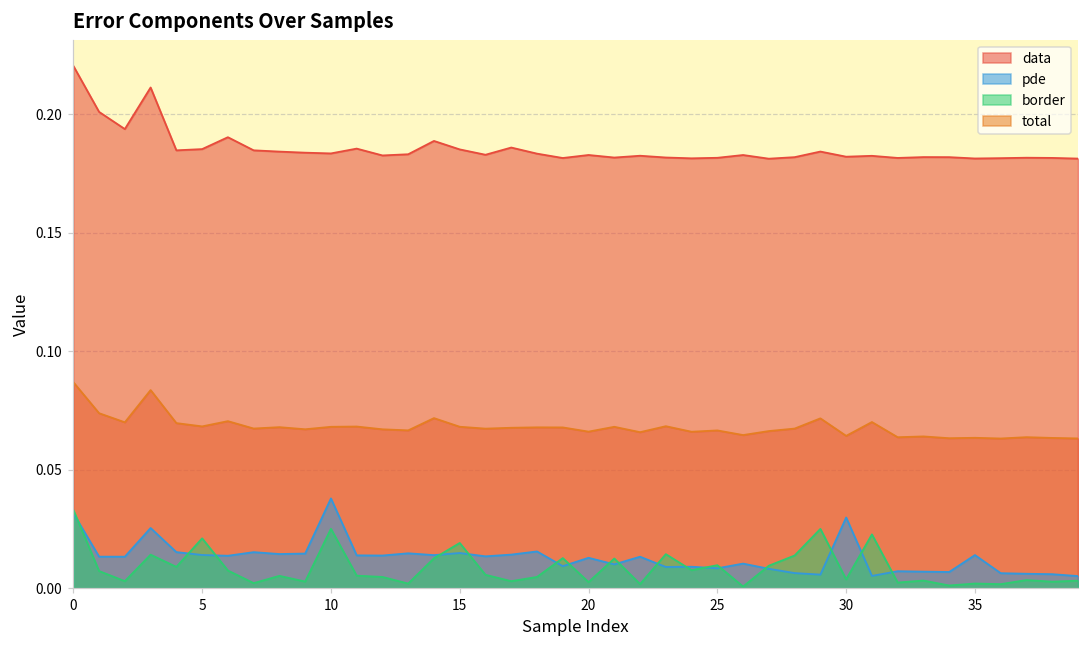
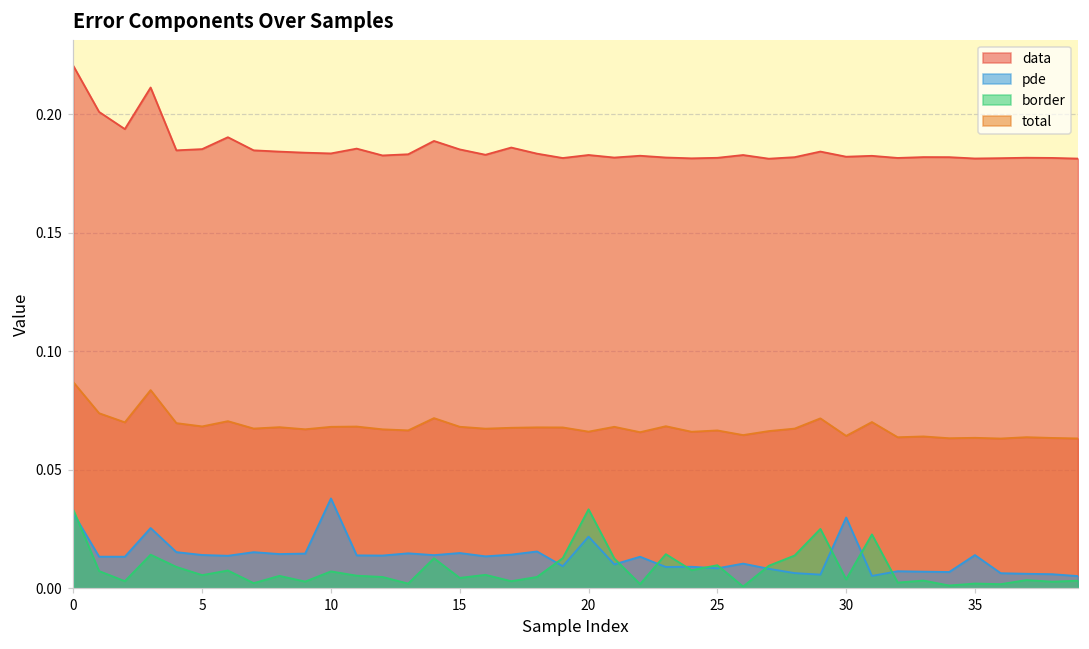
border, 5: 0.021 -> 0.006
border, 10: 0.025 -> 0.007
border, 15: 0.019 -> 0.004
pde, 20: 0.013 -> 0.022
border, 20: 0.003 -> 0.033
